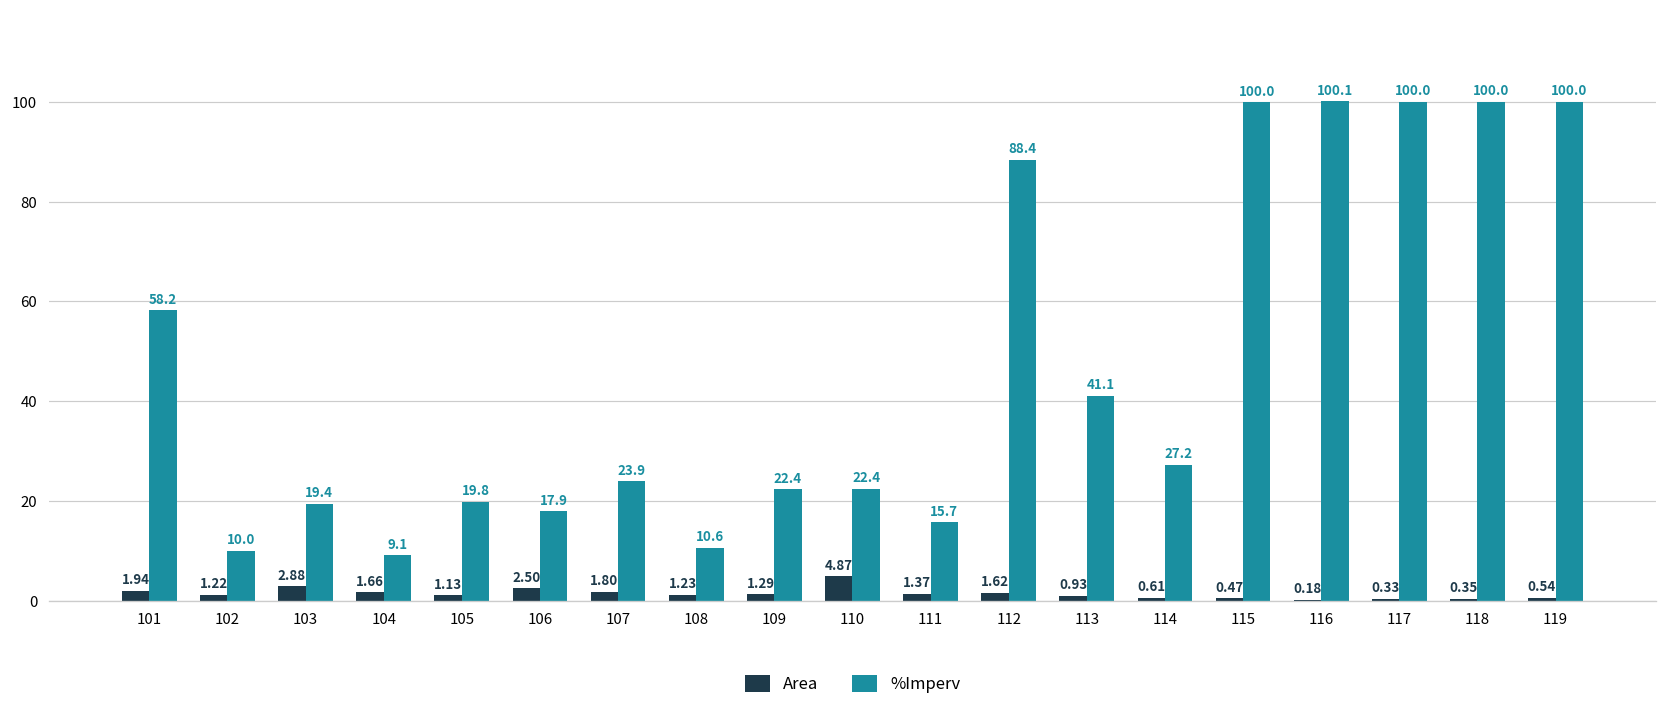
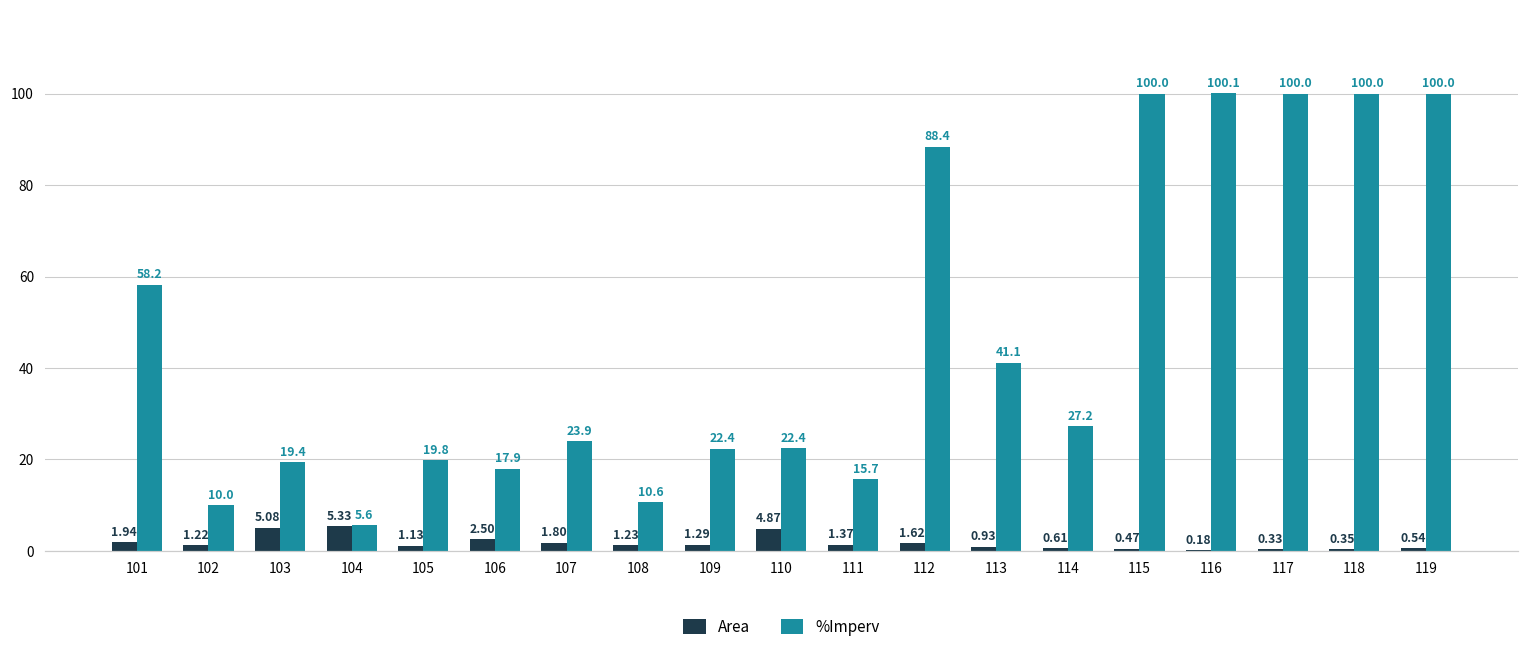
Area, 103: 2.88 -> 5.08
Area, 104: 1.66 -> 5.33
%Imperv, 104: 9.1 -> 5.6
